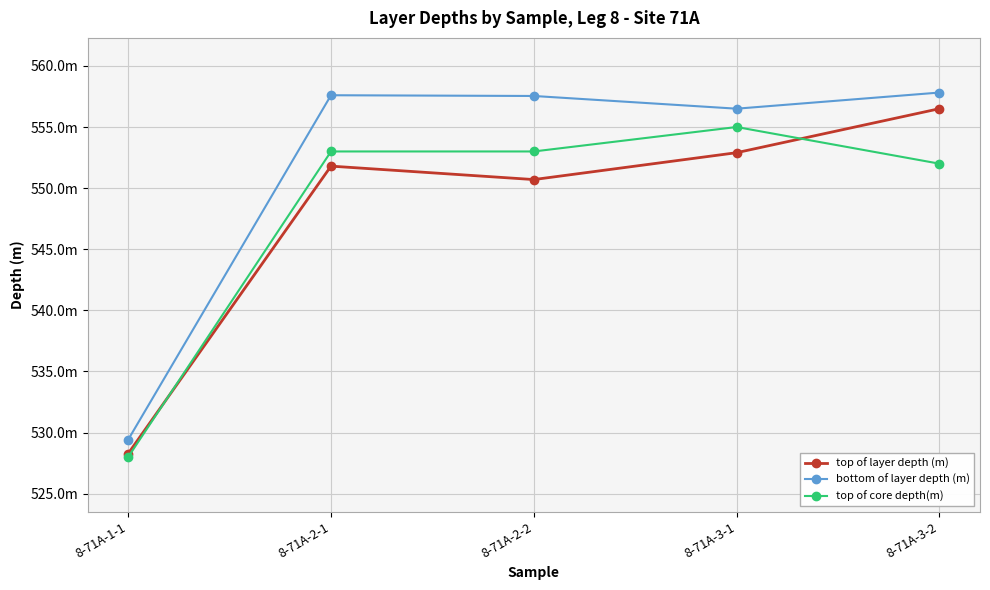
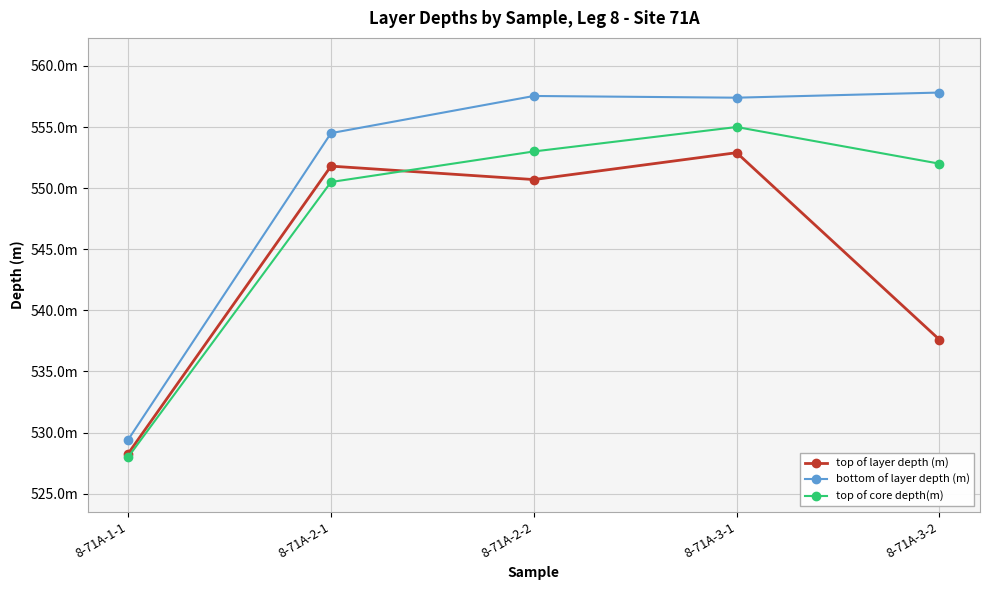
bottom of layer depth (m), 8-71A-2-1: 557.6m -> 554.5m
top of core depth(m), 8-71A-2-1: 553.0m -> 550.5m
bottom of layer depth (m), 8-71A-3-1: 556.5m -> 557.4m
top of layer depth (m), 8-71A-3-2: 556.5m -> 537.6m
